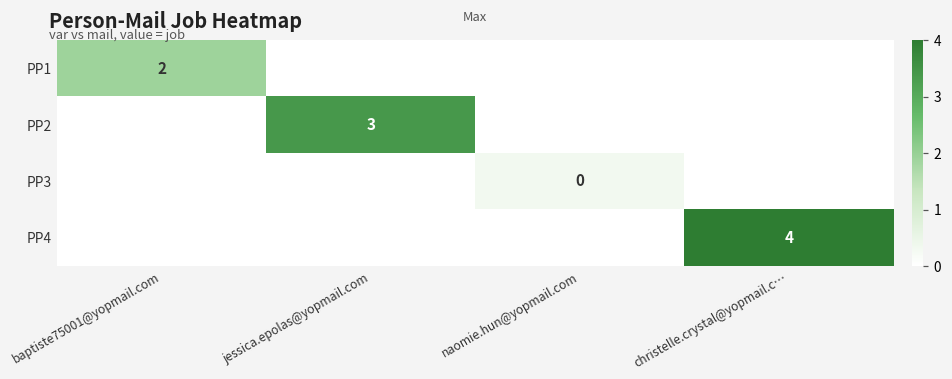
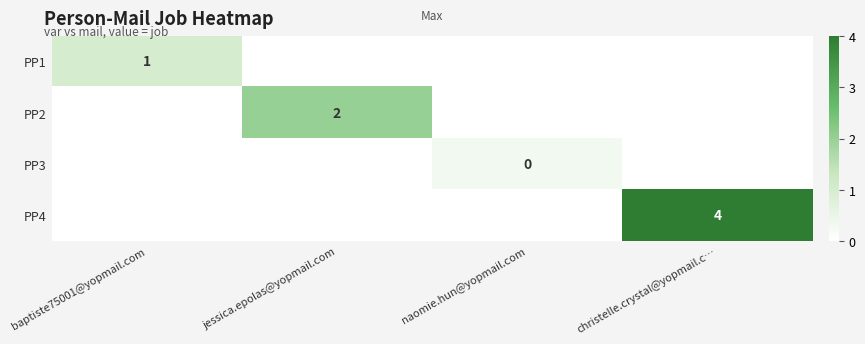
PP1, baptiste75001@yopmail.com: 2 -> 1
PP2, jessica.epolas@yopmail.com: 3 -> 2
